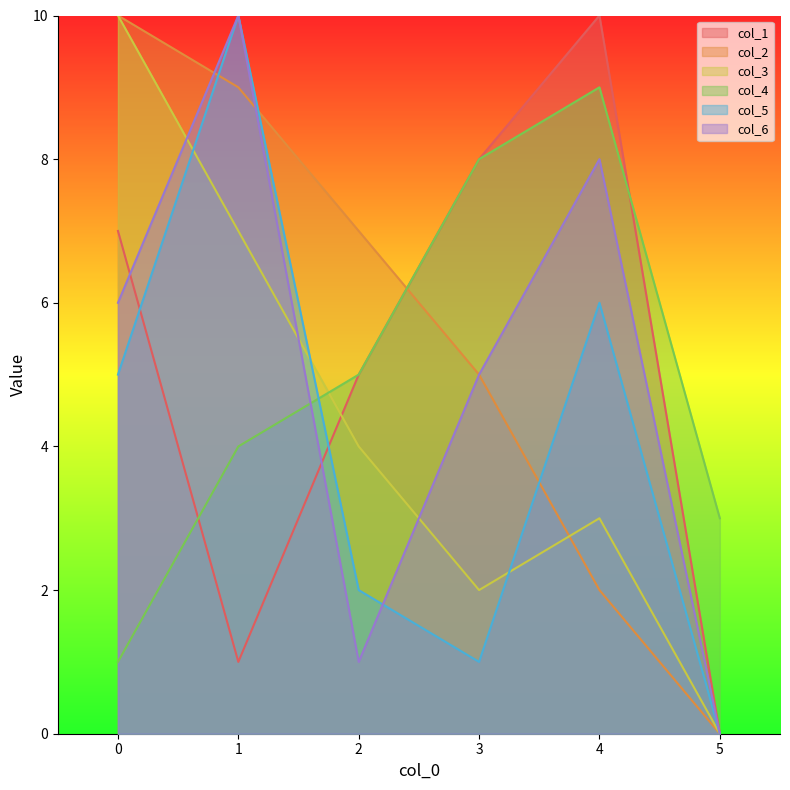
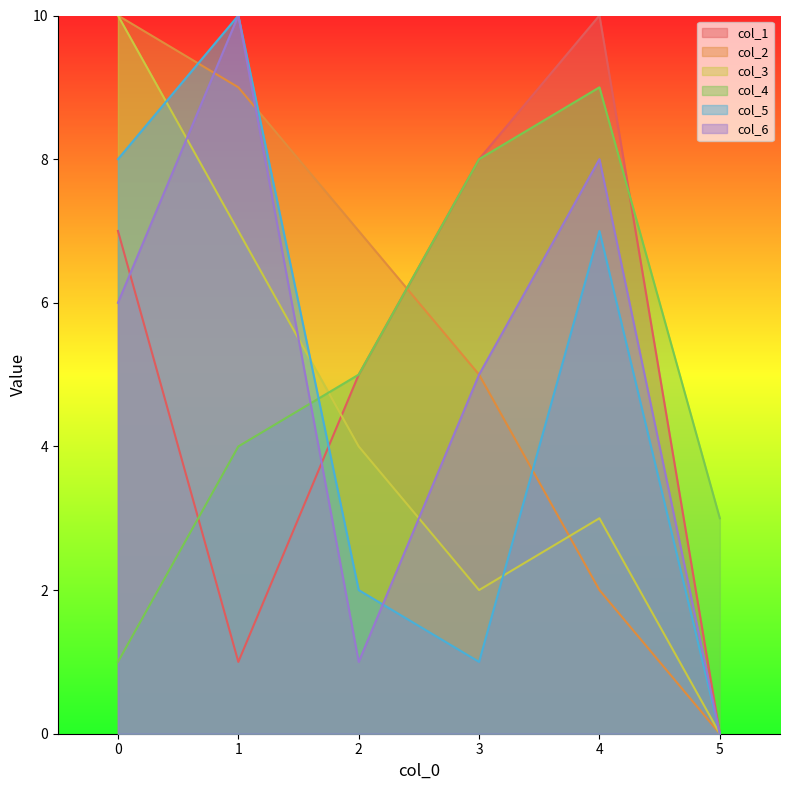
col_5, 0: 5 -> 8
col_5, 4: 6 -> 7
